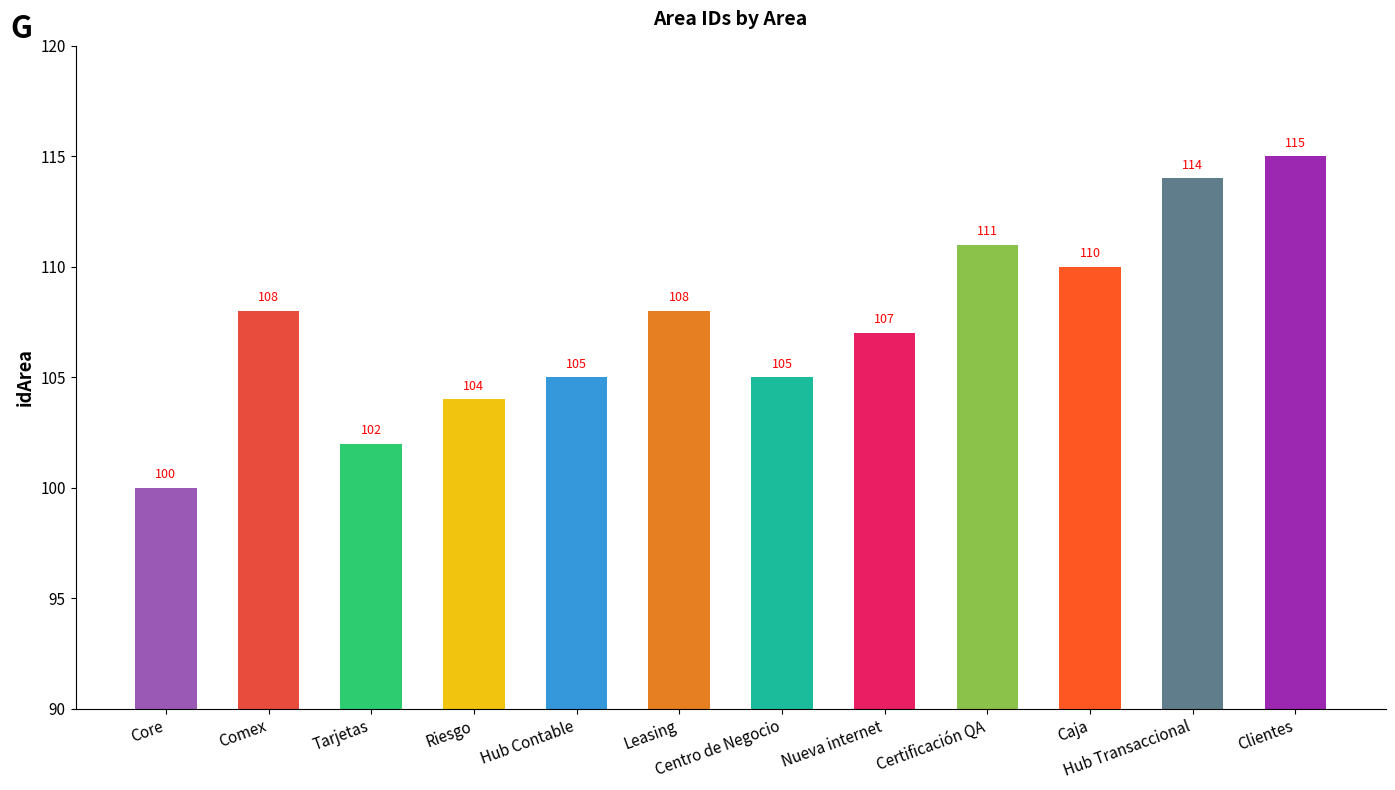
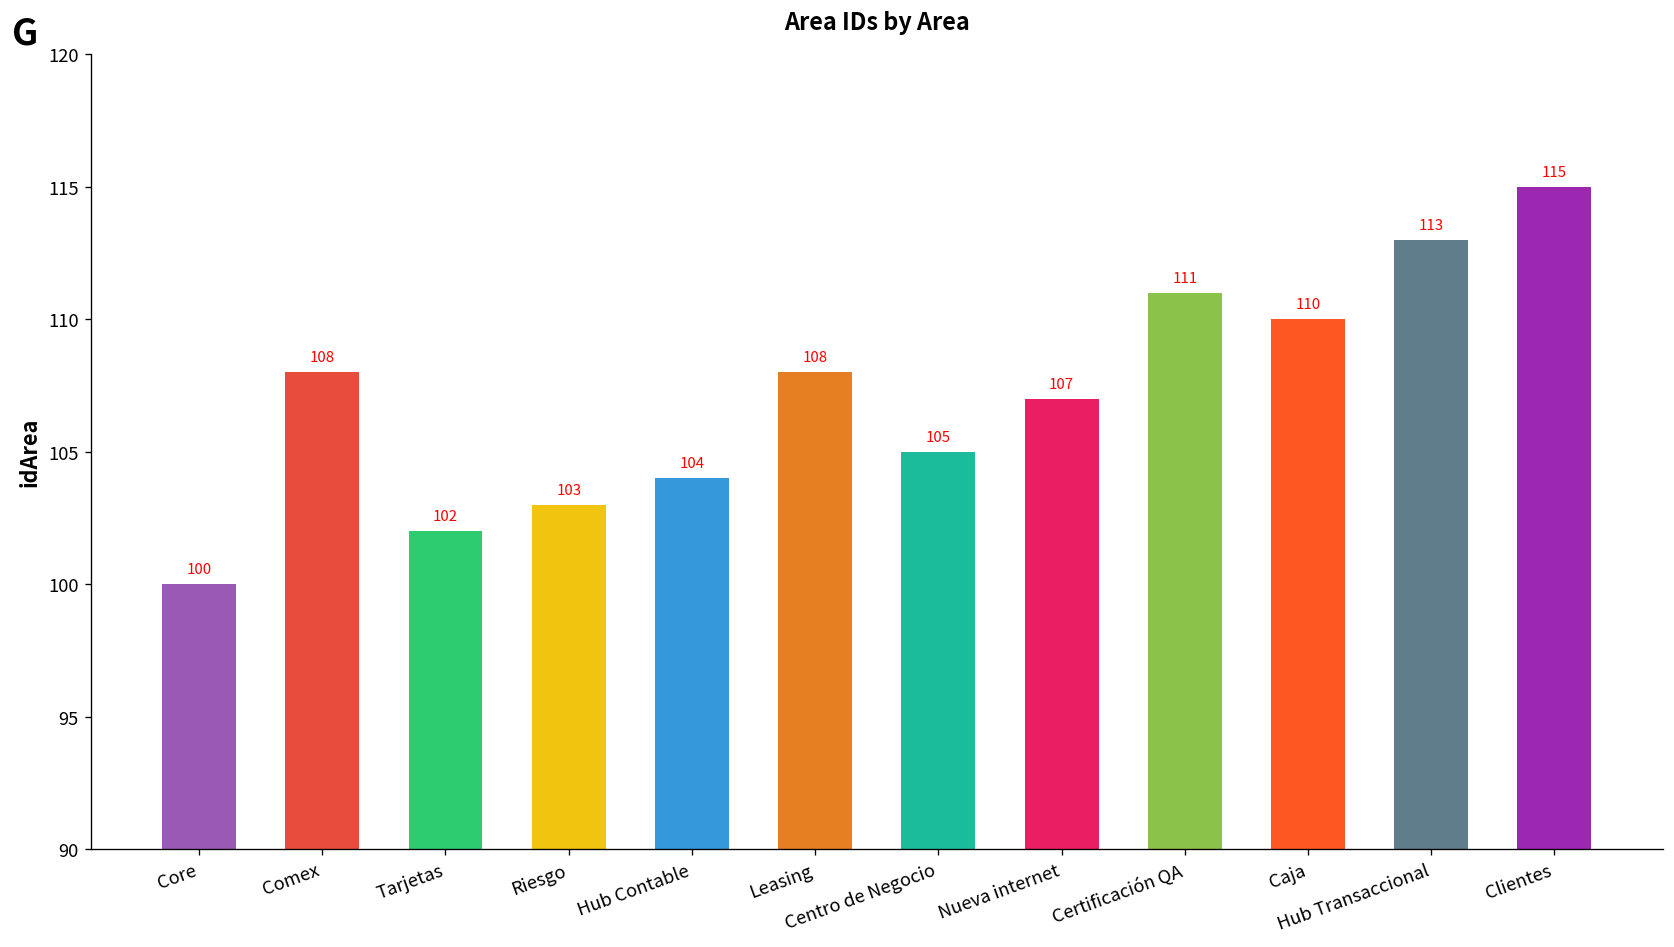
Riesgo: 104 -> 103
Hub Contable: 105 -> 104
Hub Transaccional: 114 -> 113
